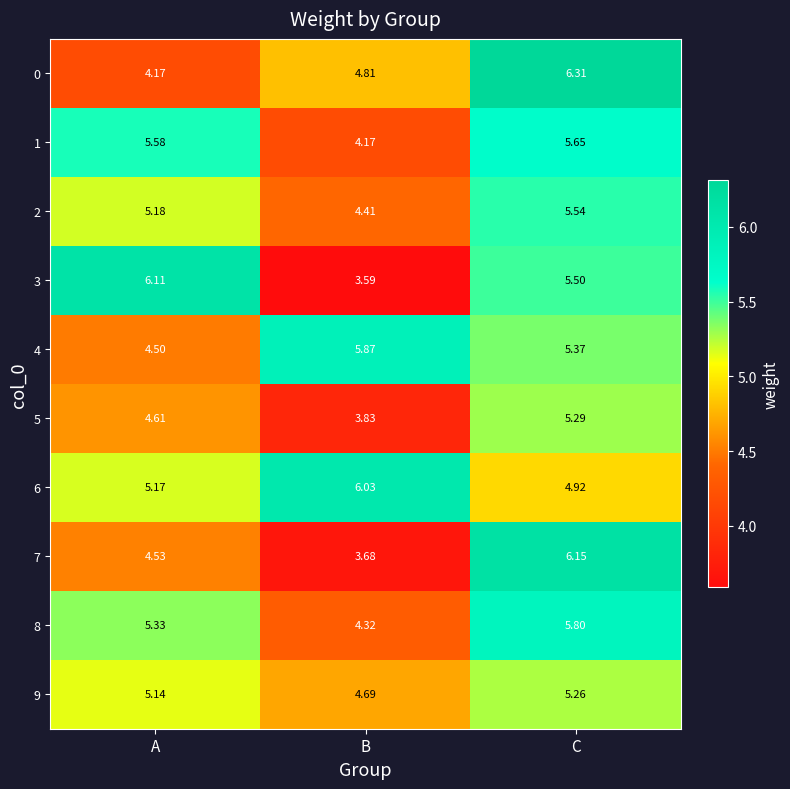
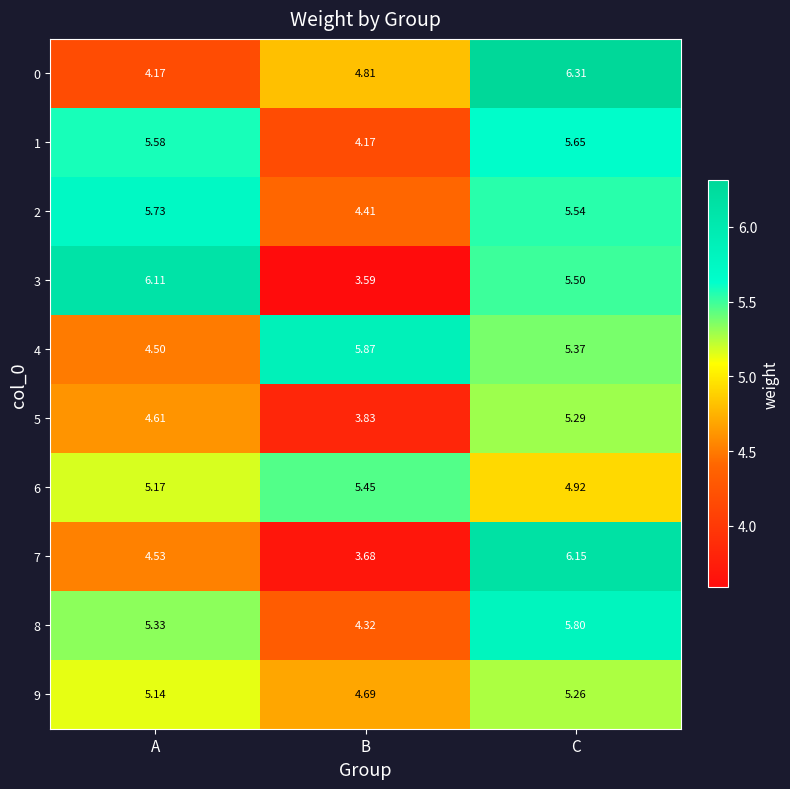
2, A: 5.18 -> 5.73
6, B: 6.03 -> 5.45
